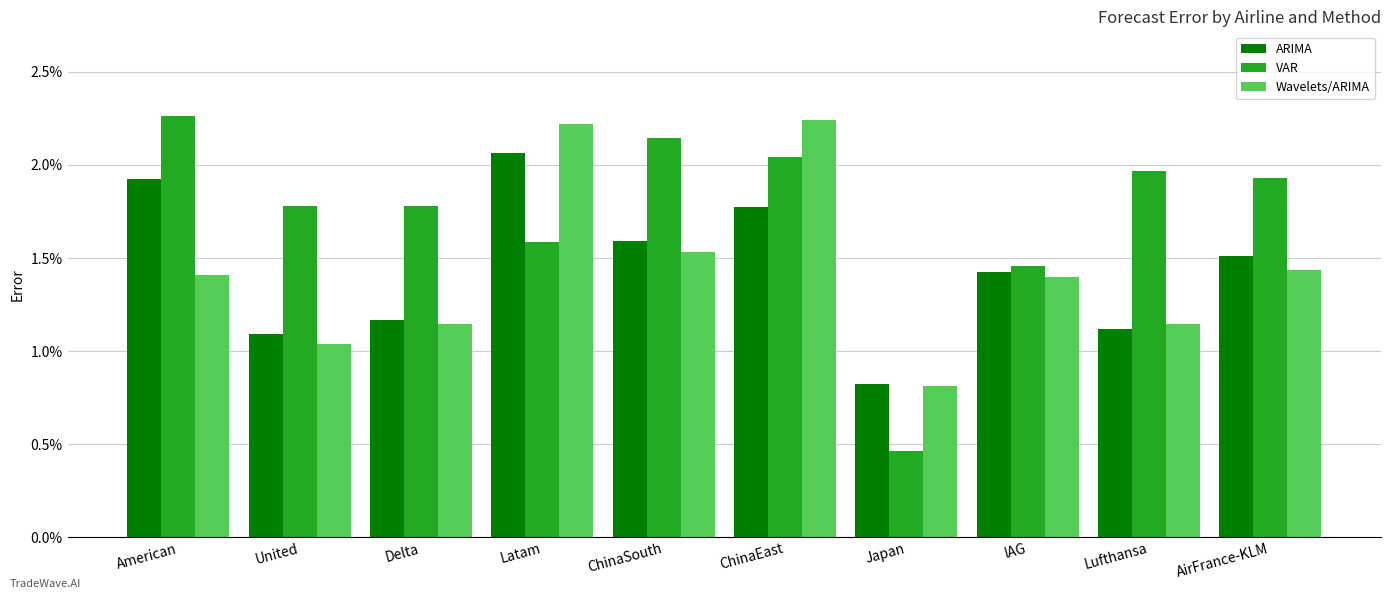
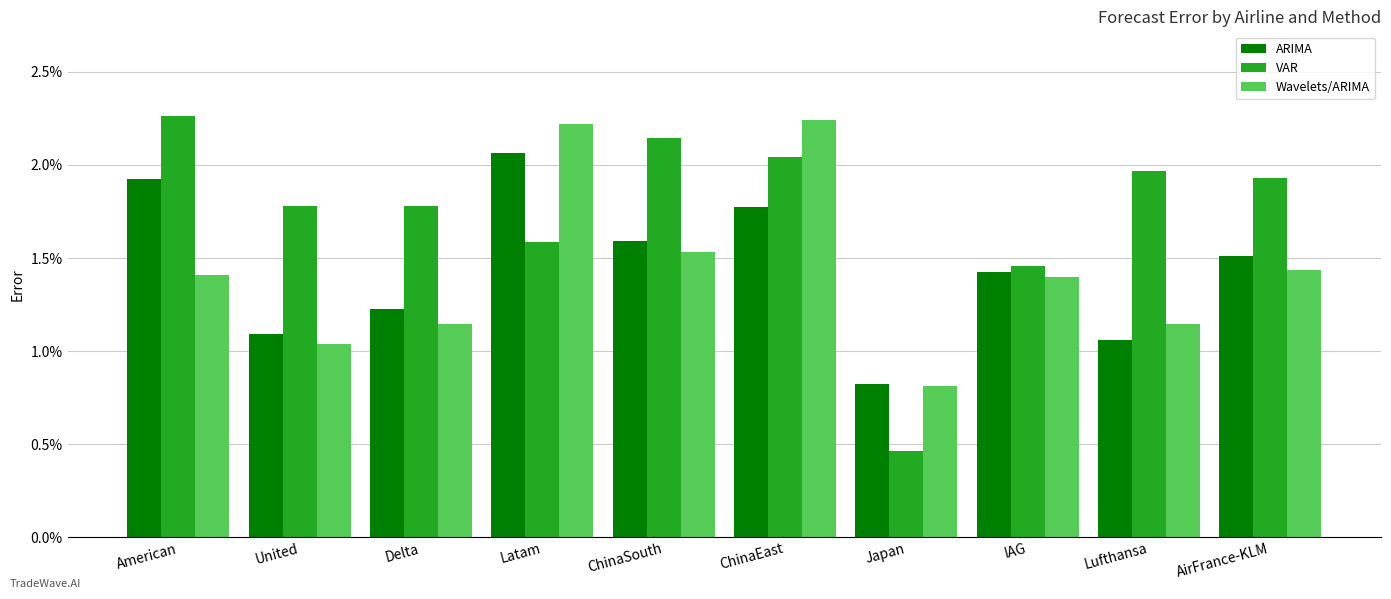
ARIMA, Delta: 1.17% -> 1.23%
ARIMA, Lufthansa: 1.12% -> 1.06%
